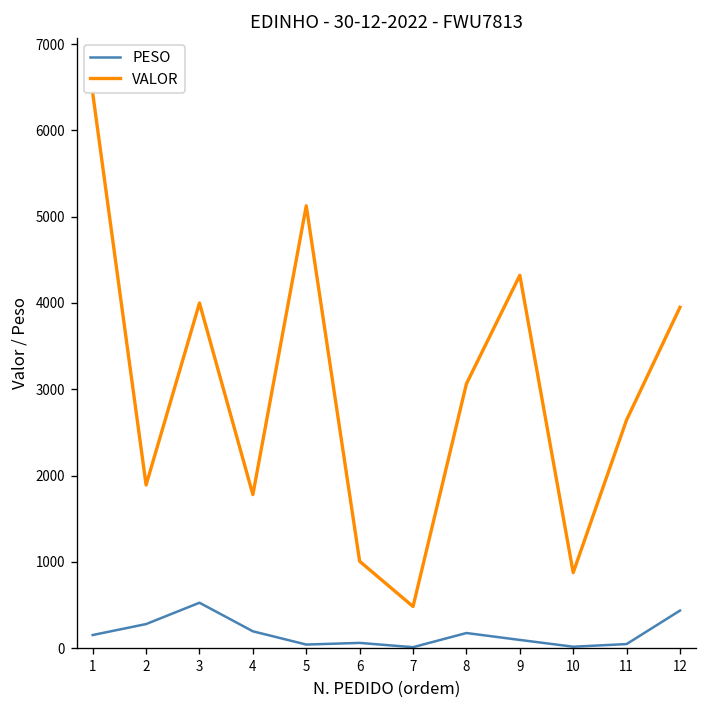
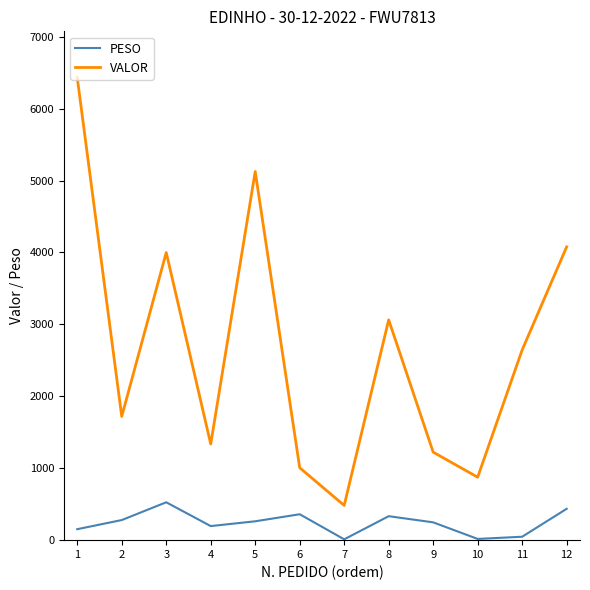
VALOR, 2: 1900 -> 1700
VALOR, 4: 1800 -> 1300
PESO, 5: 0 -> 300
PESO, 6: 100 -> 400
PESO, 8: 200 -> 300
PESO, 9: 100 -> 200
VALOR, 9: 4300 -> 1200
VALOR, 12: 4000 -> 4100
